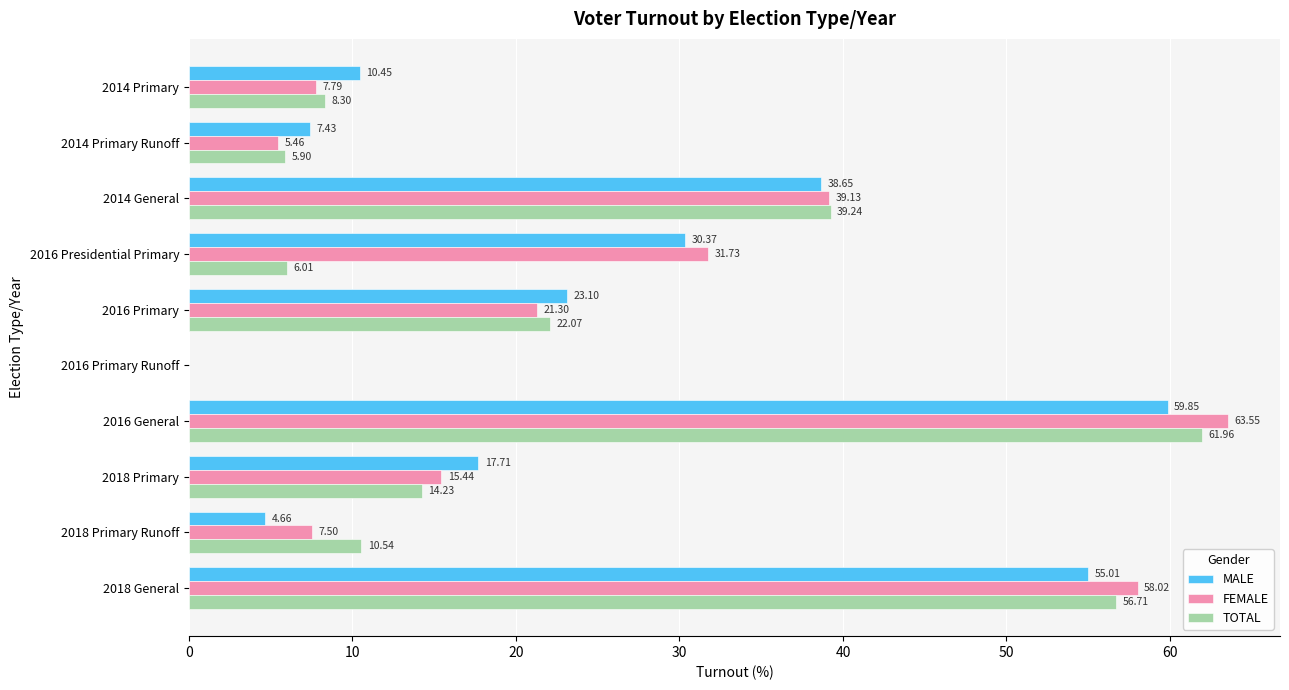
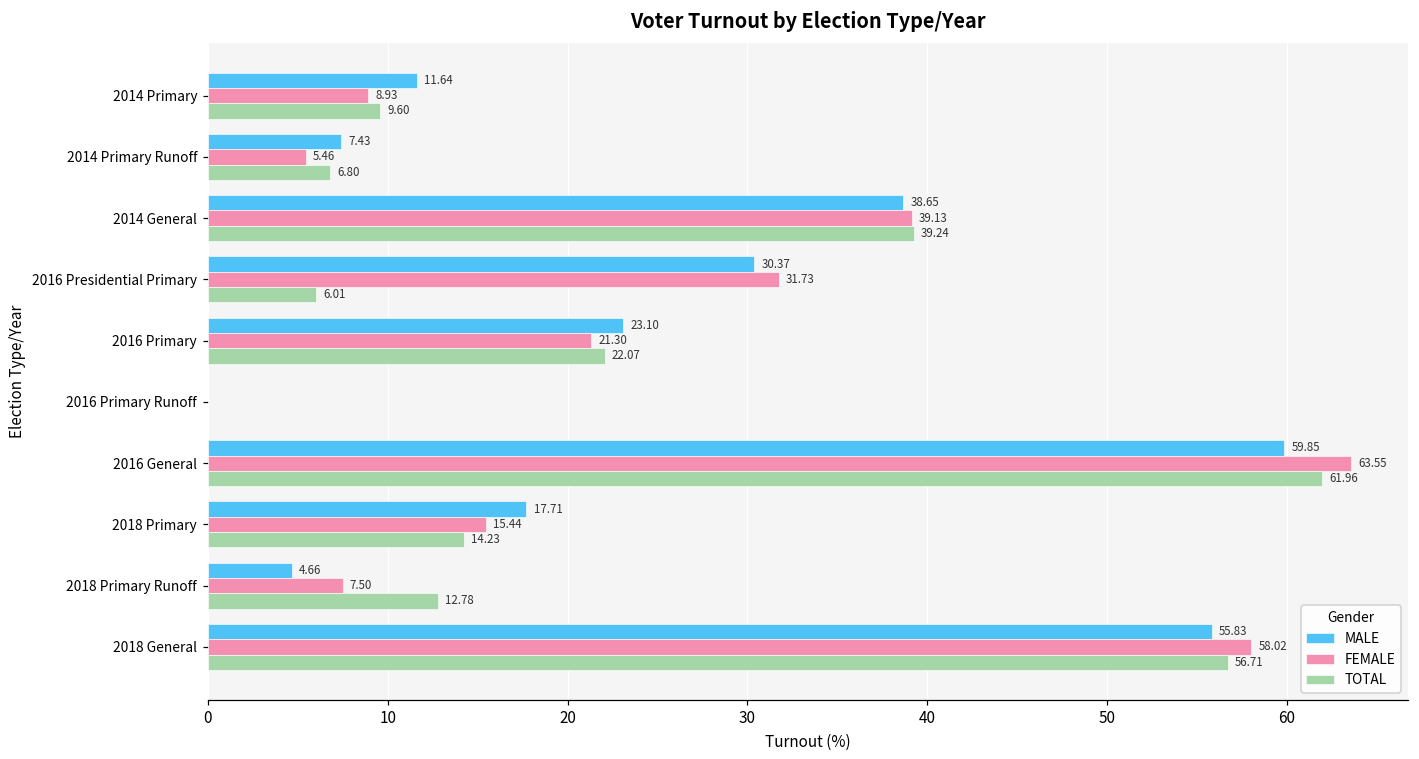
MALE, 2014 Primary: 10.45 -> 11.64
FEMALE, 2014 Primary: 7.79 -> 8.93
TOTAL, 2014 Primary: 8.30 -> 9.60
TOTAL, 2014 Primary Runoff: 5.90 -> 6.80
TOTAL, 2018 Primary Runoff: 10.54 -> 12.78
MALE, 2018 General: 55.01 -> 55.83
